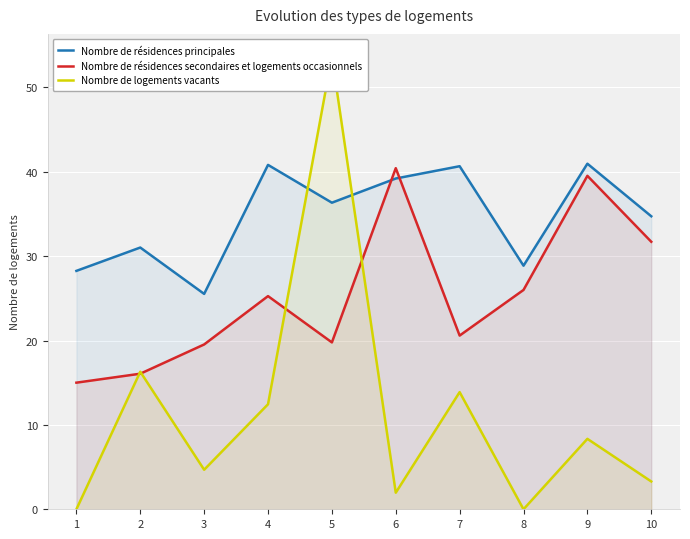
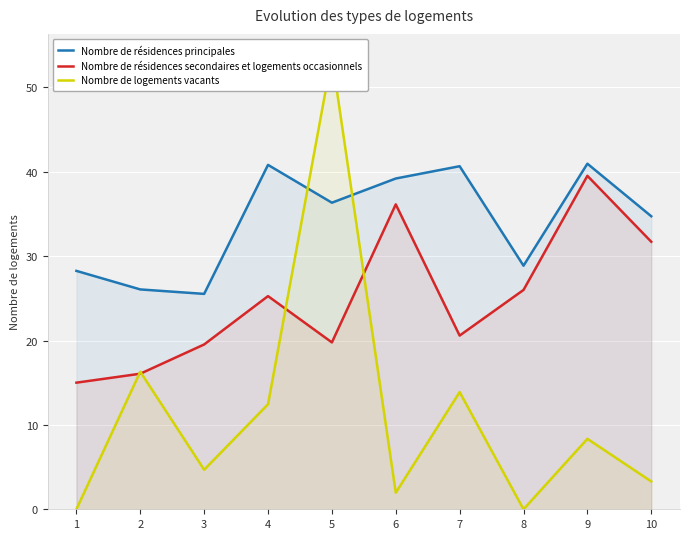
Nombre de résidences principales, 2: 31 -> 26
Nombre de résidences secondaires et logements occasionnels, 6: 40 -> 36
